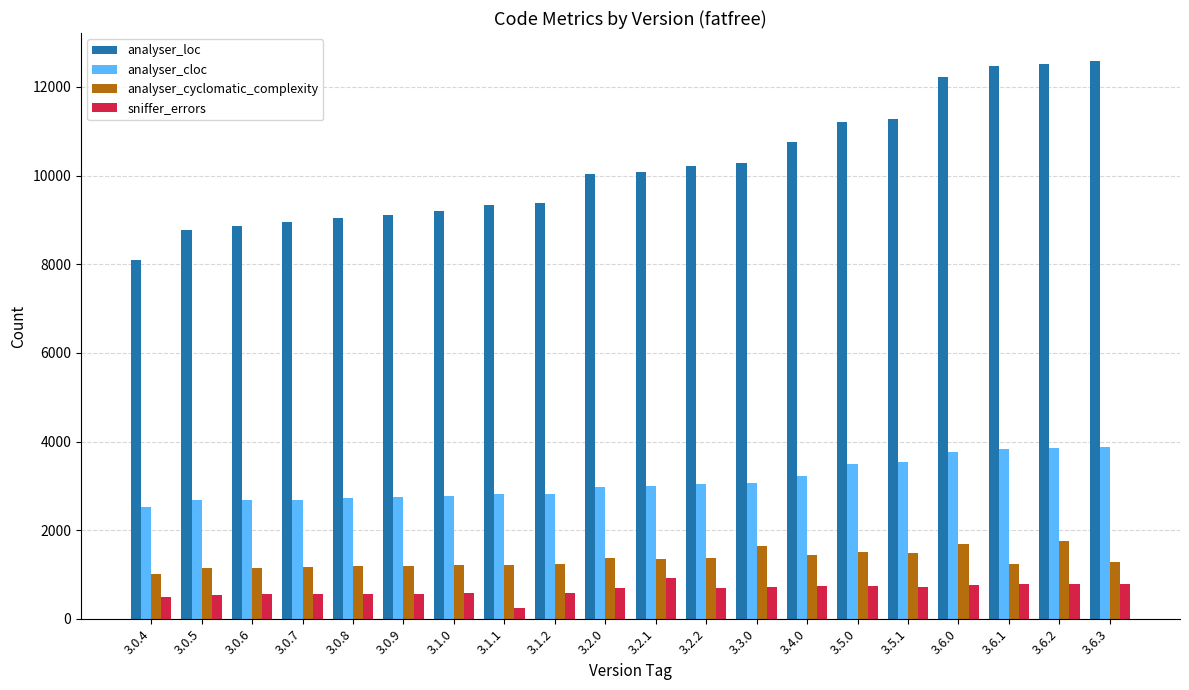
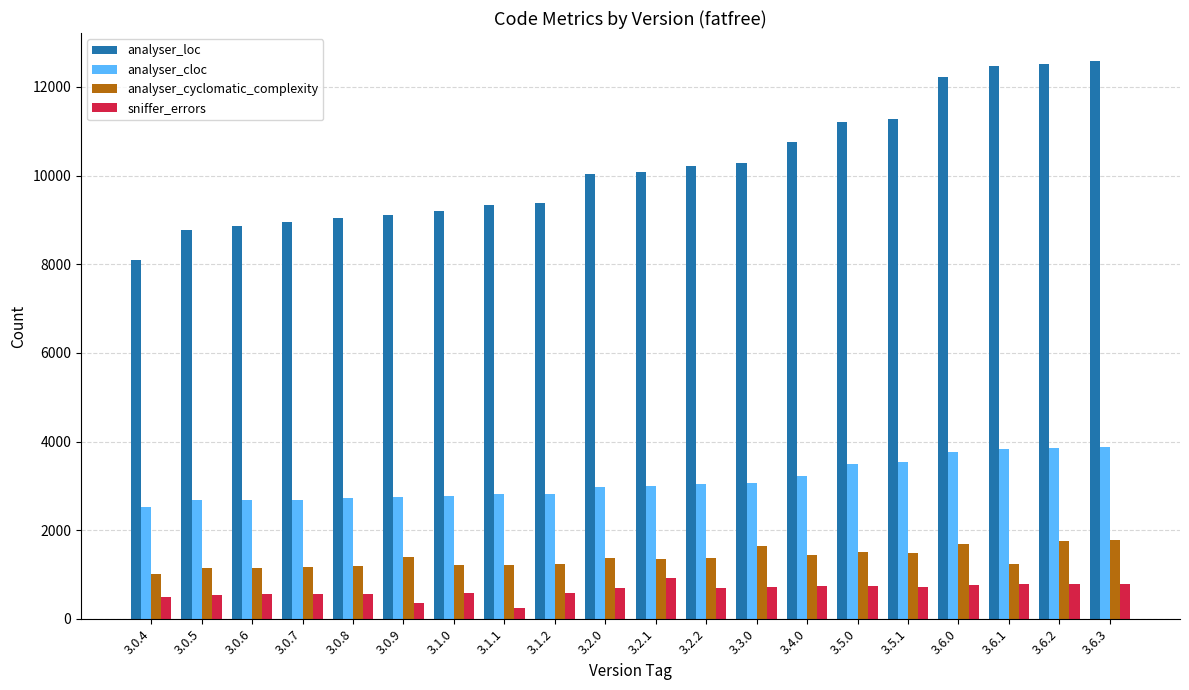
analyser_cyclomatic_complexity, 3.0.9: 1200 -> 1400
sniffer_errors, 3.0.9: 600 -> 400
analyser_cyclomatic_complexity, 3.6.3: 1300 -> 1800
